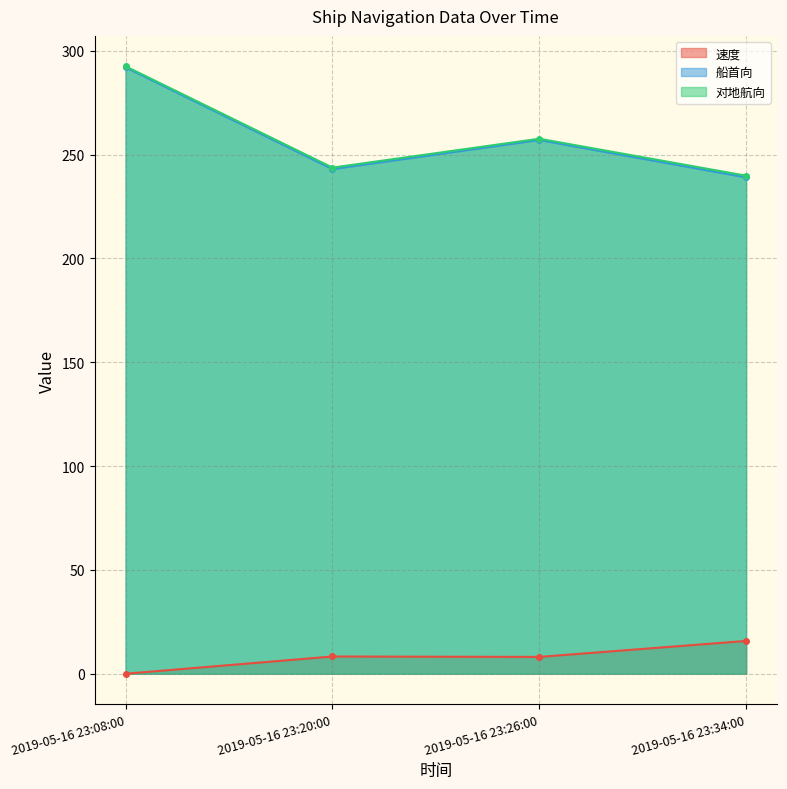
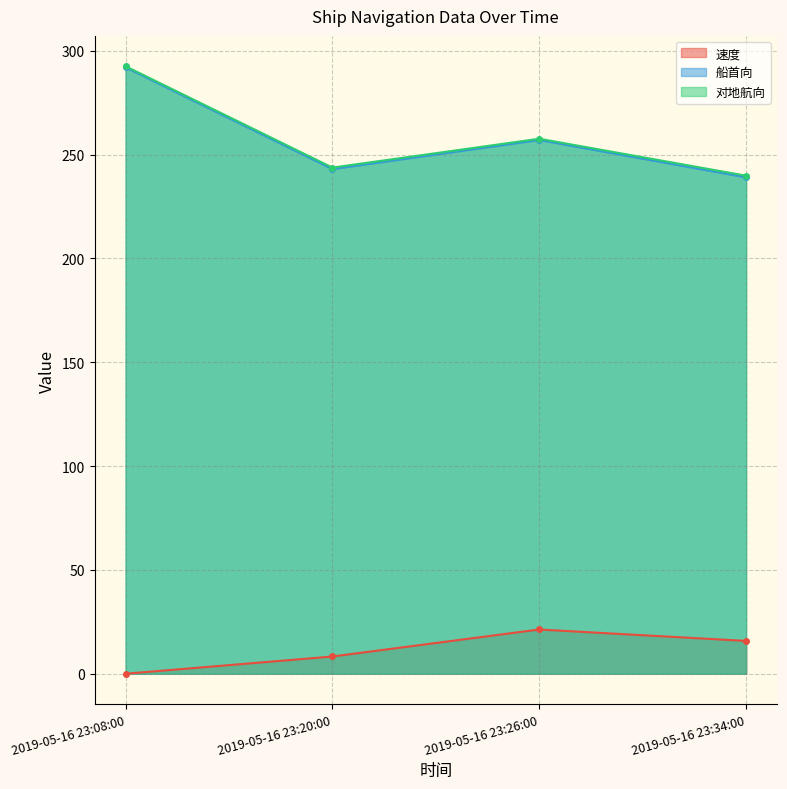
速度, 2019-05-16 23:26:00: 8 -> 21
